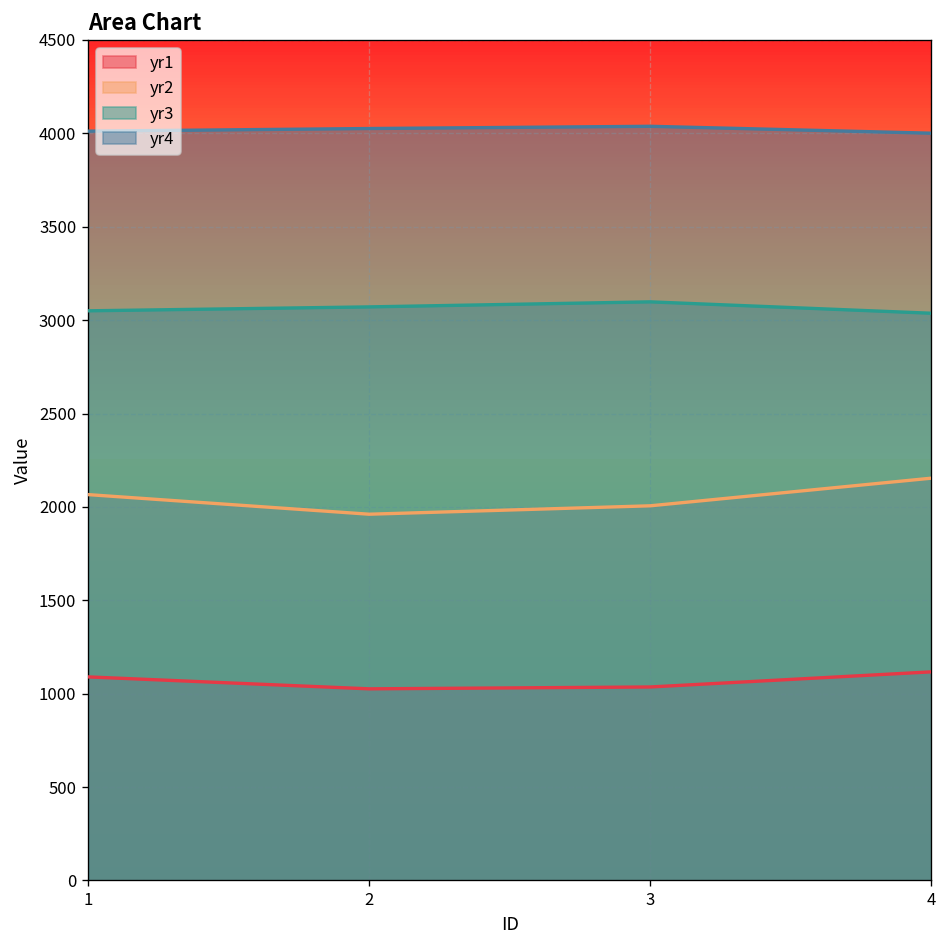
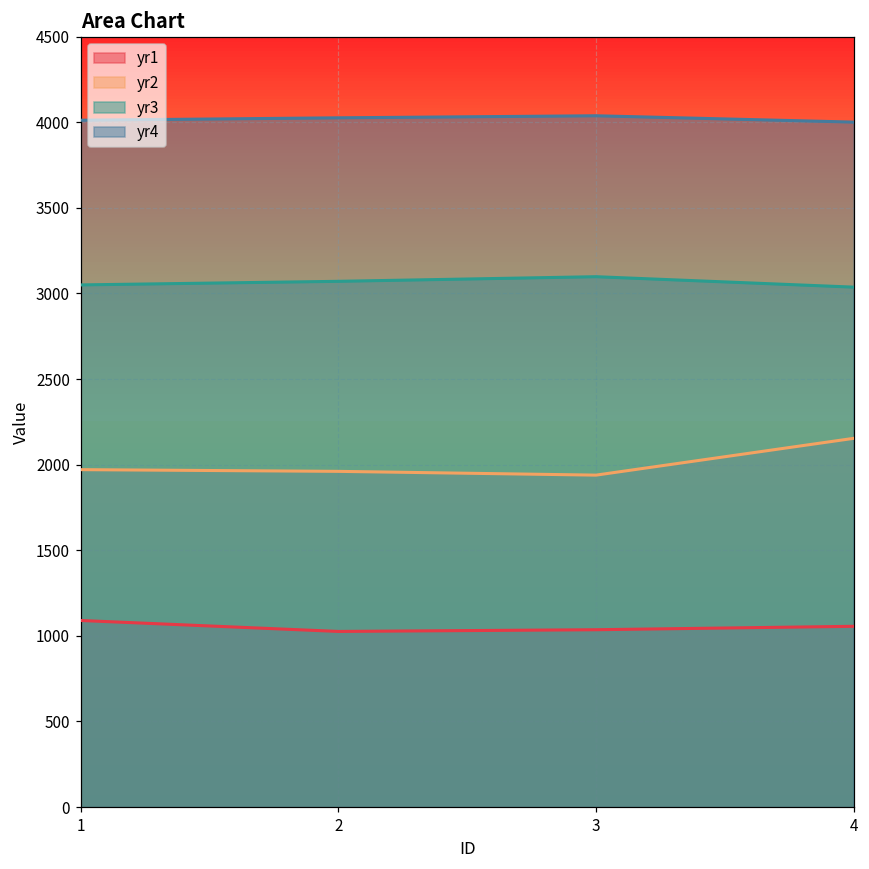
yr2, 1: 2070 -> 1970
yr2, 3: 2010 -> 1940
yr1, 4: 1120 -> 1060
